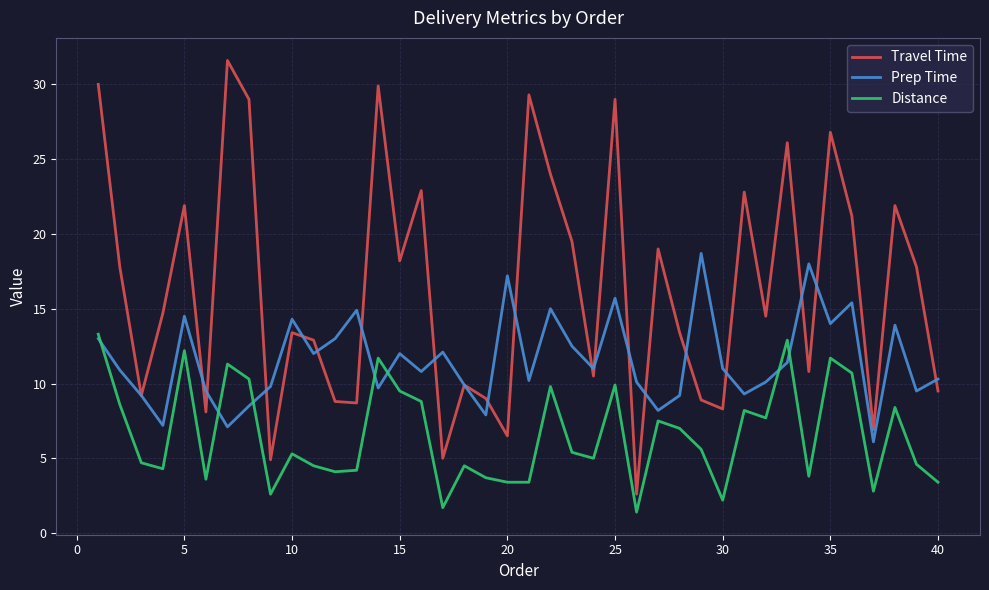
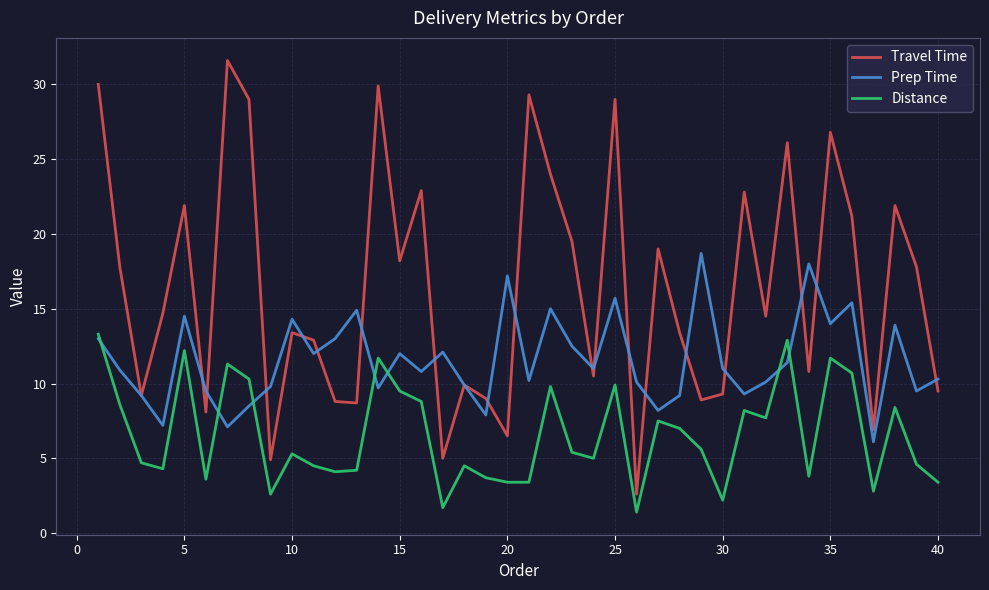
Travel Time, 30: 8.3 -> 9.3
